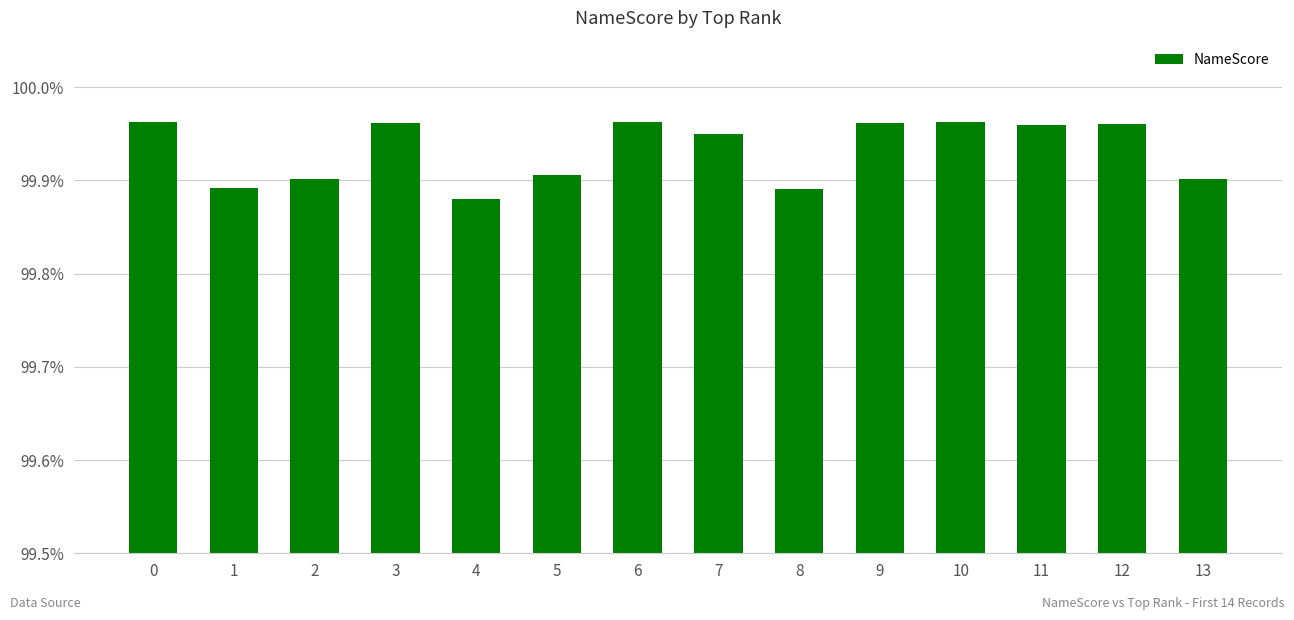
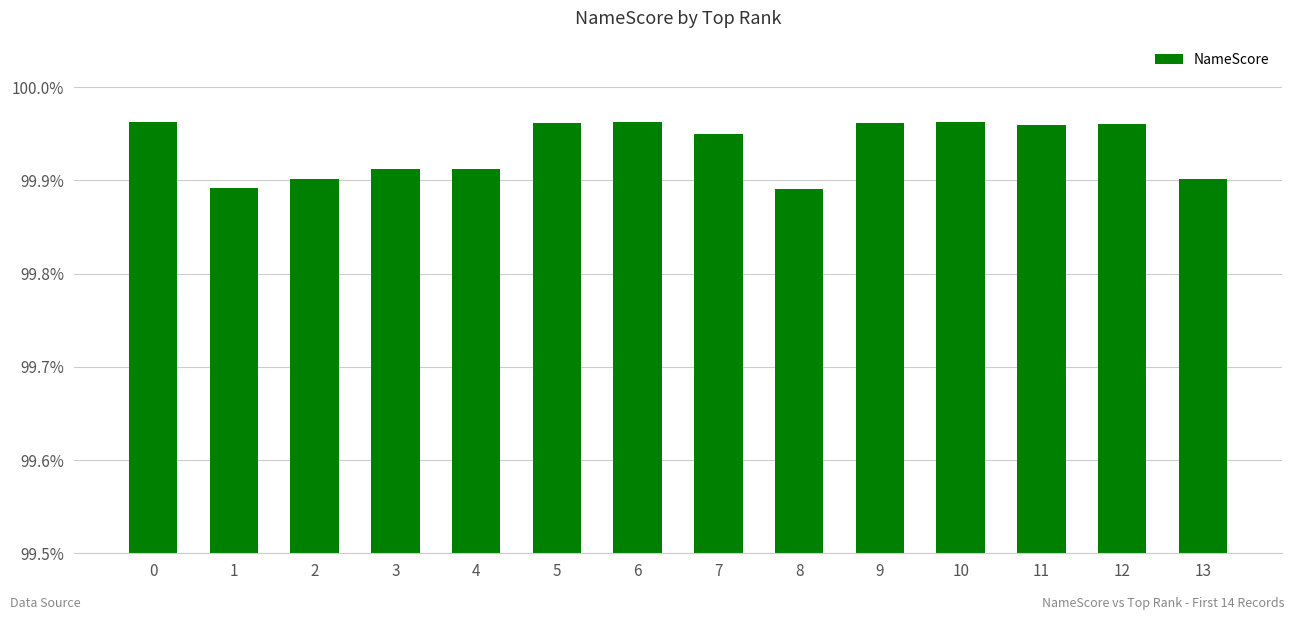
3: 99.96% -> 99.91%
4: 99.88% -> 99.91%
5: 99.91% -> 99.96%
